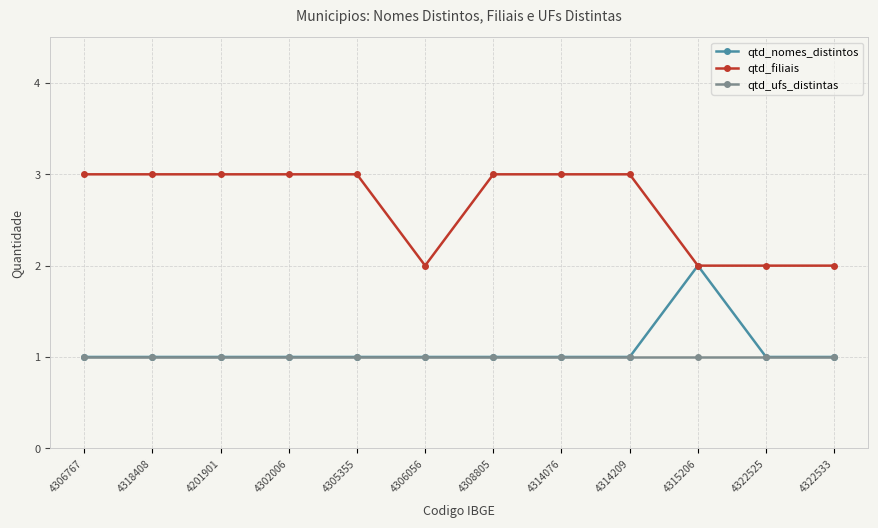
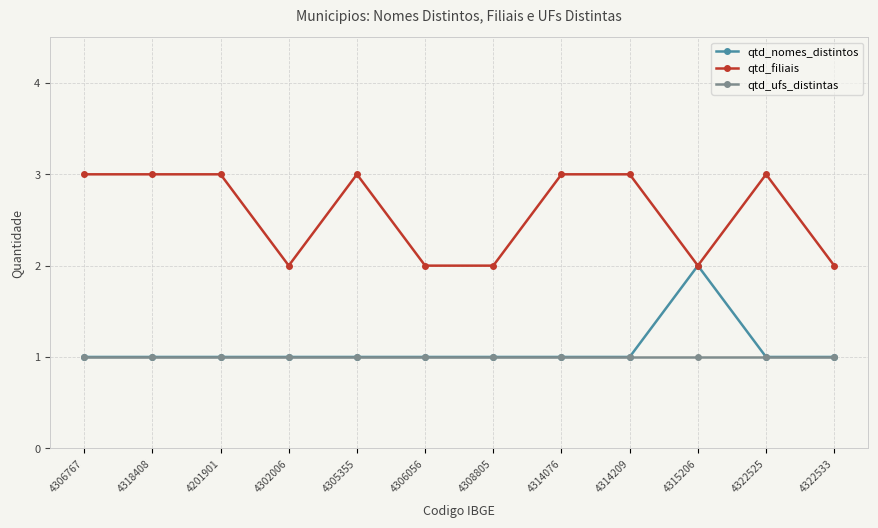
qtd_filiais, 4302006: 3 -> 2
qtd_filiais, 4308805: 3 -> 2
qtd_filiais, 4322525: 2 -> 3
